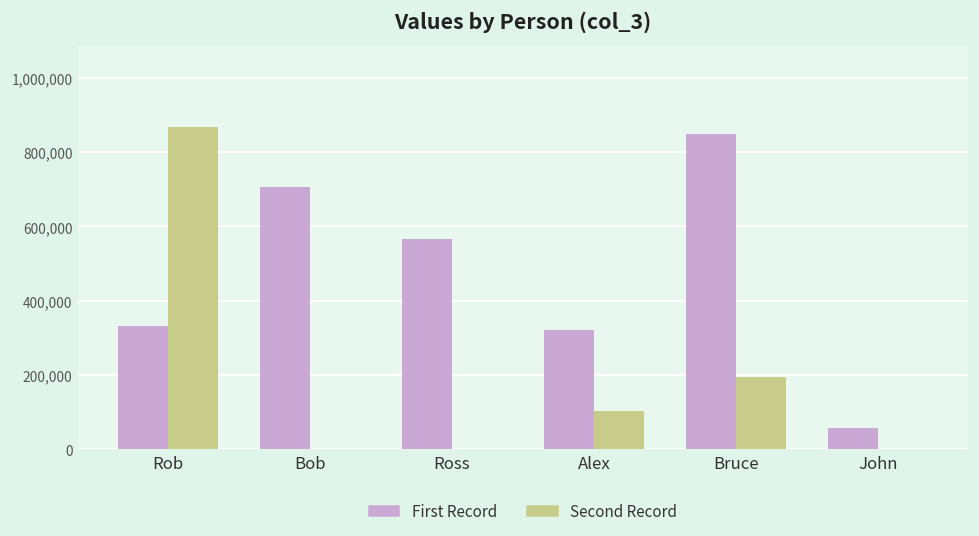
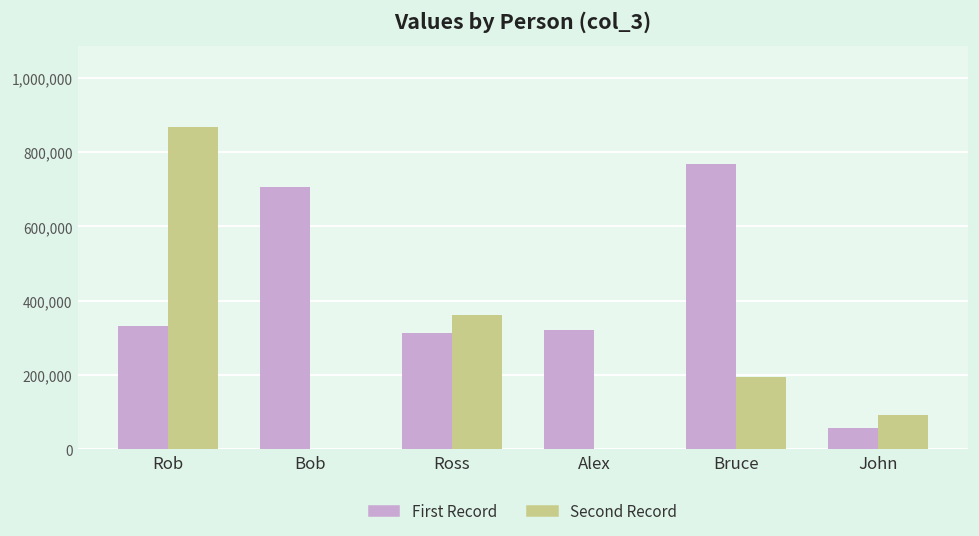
First Record, Ross: 570,000 -> 310,000
Second Record, Ross: 0 -> 360,000
Second Record, Alex: 100,000 -> 0
First Record, Bruce: 850,000 -> 770,000
Second Record, John: 0 -> 90,000
